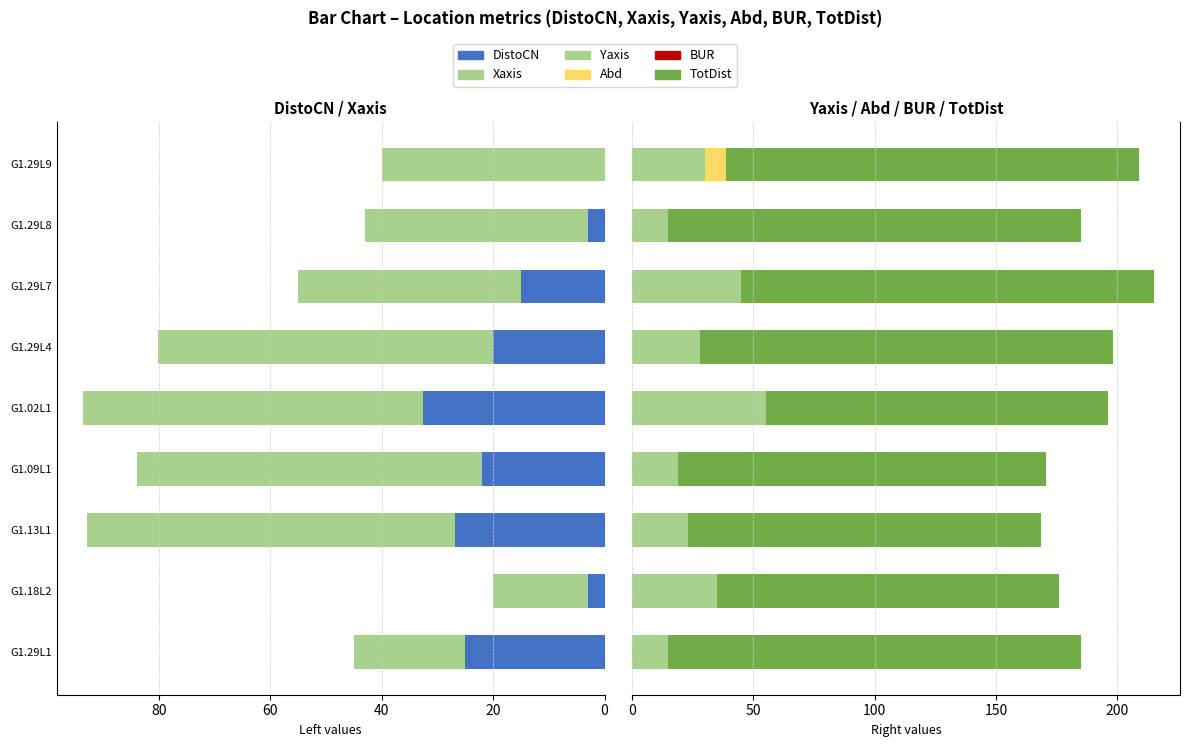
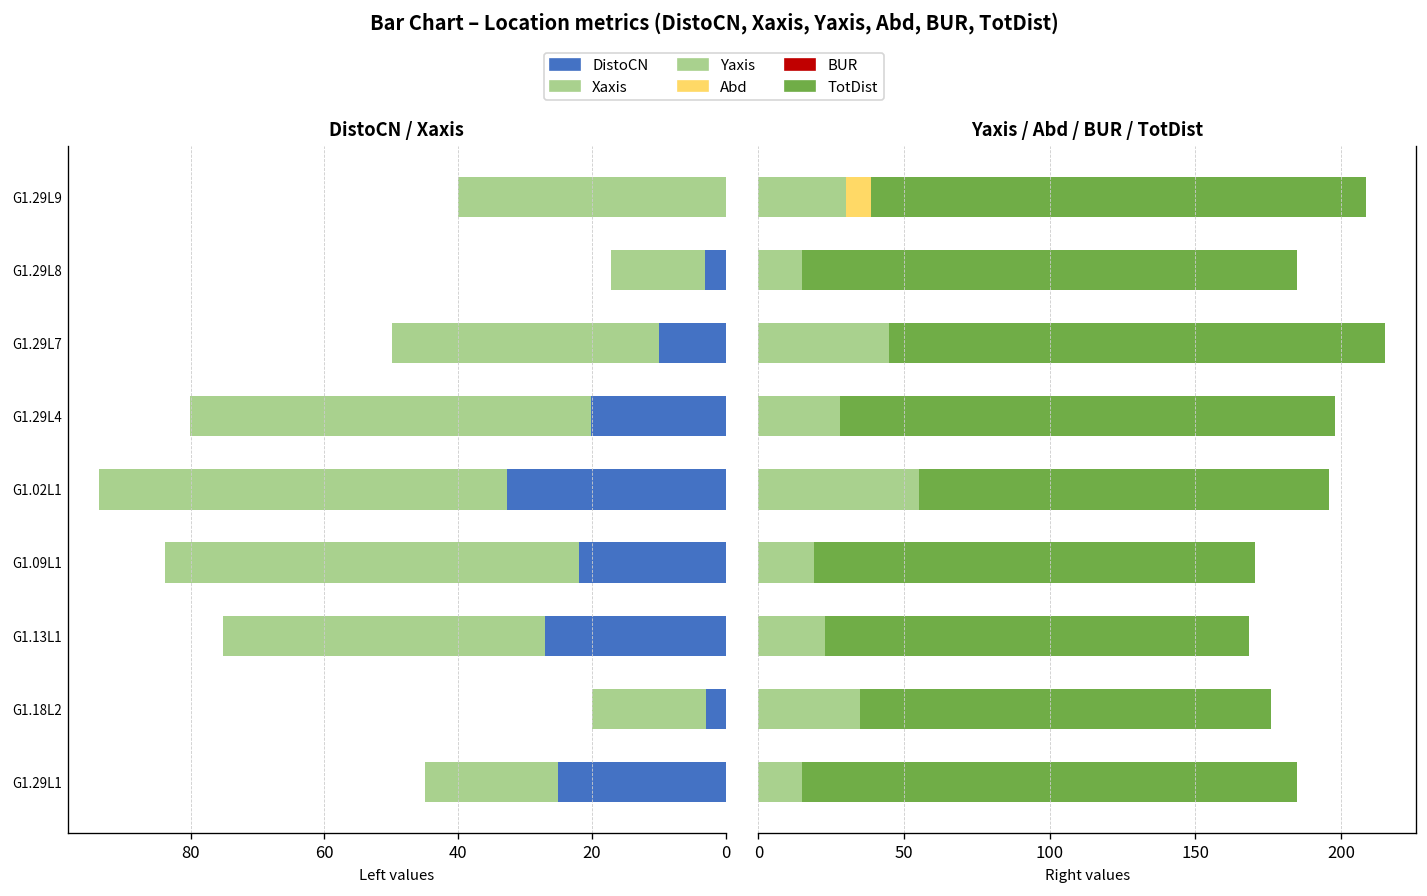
DistoCN / Xaxis, Xaxis, G1.29L8: 40 -> 14
DistoCN / Xaxis, DistoCN, G1.29L7: 15 -> 10
DistoCN / Xaxis, Xaxis, G1.13L1: 66 -> 48
